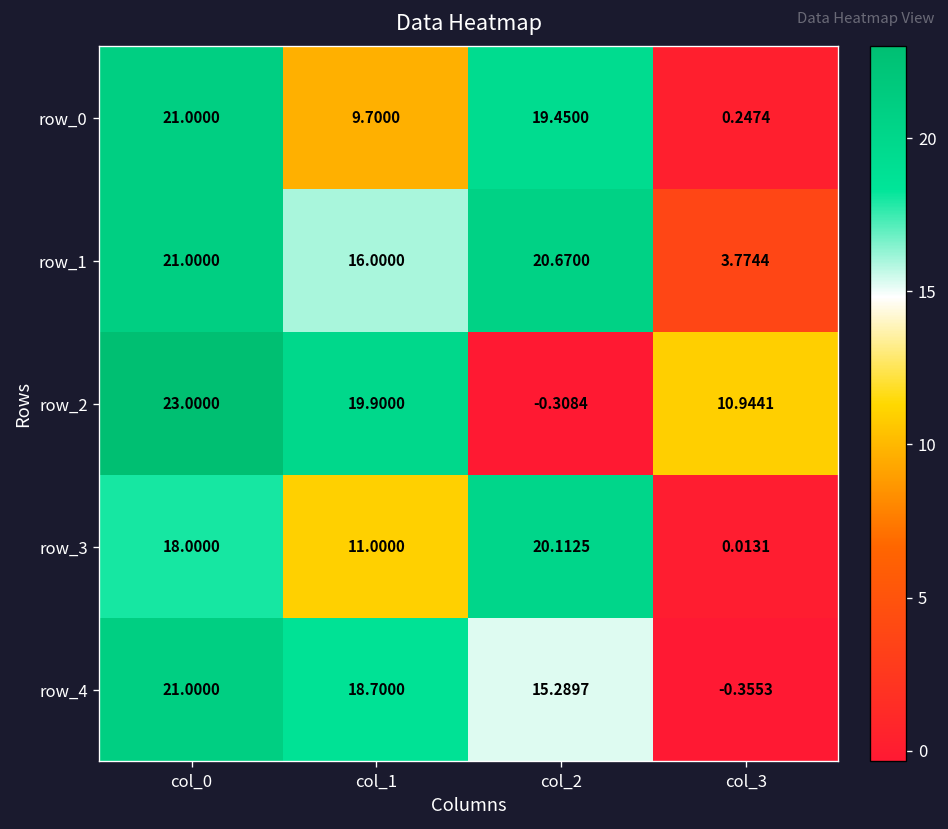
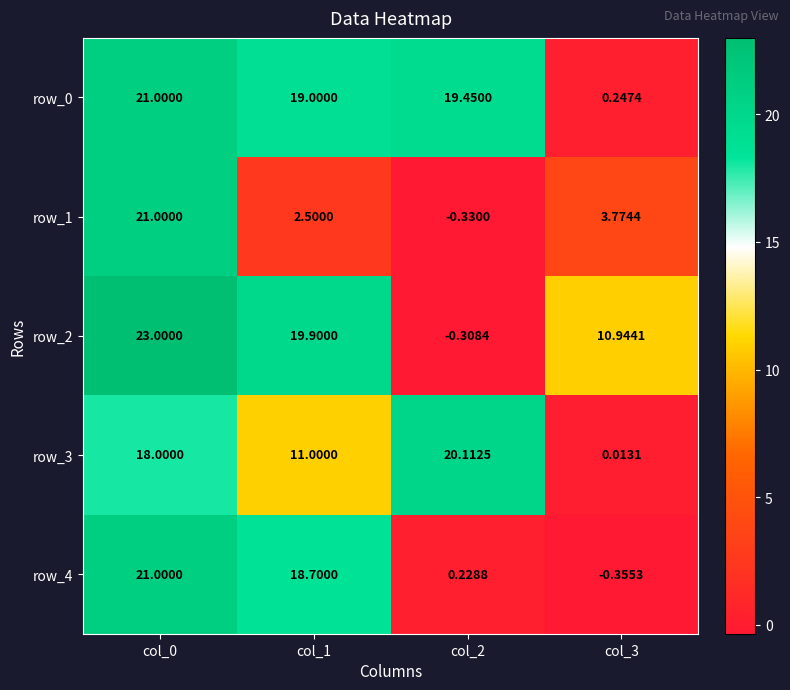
row_0, col_1: 9.7000 -> 19.0000
row_1, col_1: 16.0000 -> 2.5000
row_1, col_2: 20.6700 -> -0.3300
row_4, col_2: 15.2897 -> 0.2288
